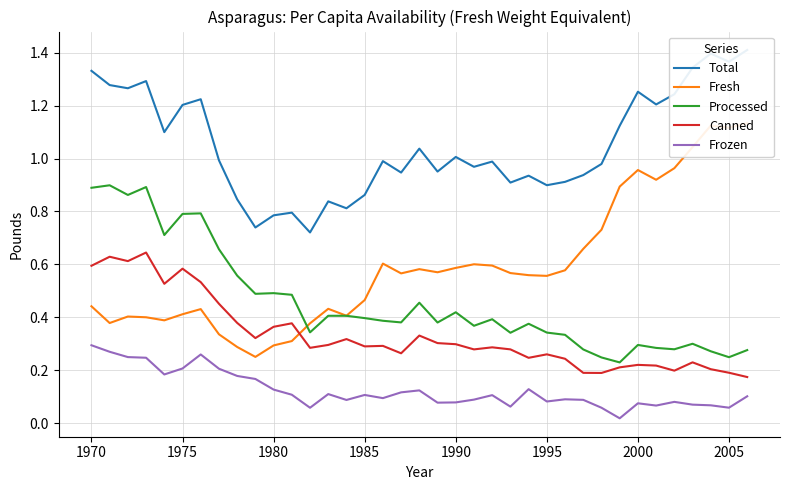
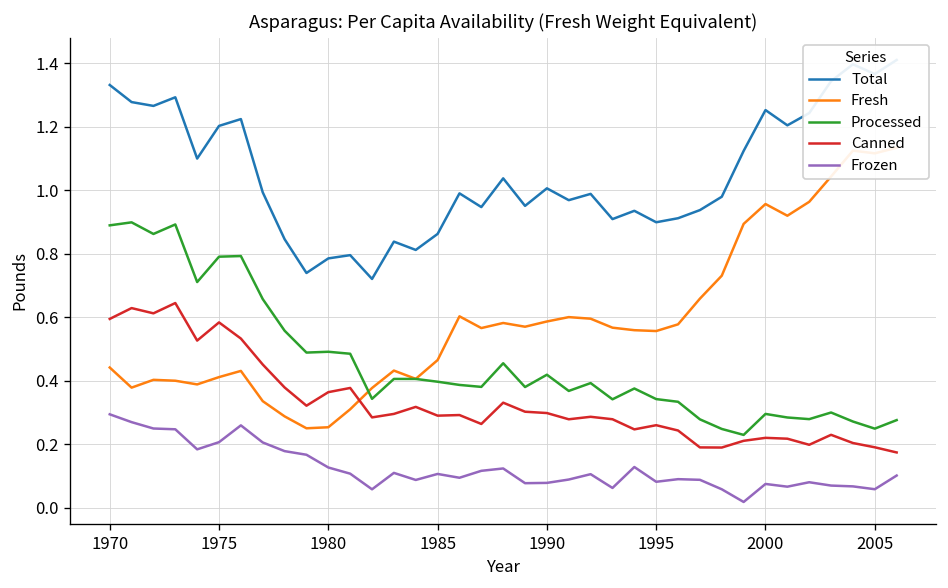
Fresh, 1980: 0.29 -> 0.25
